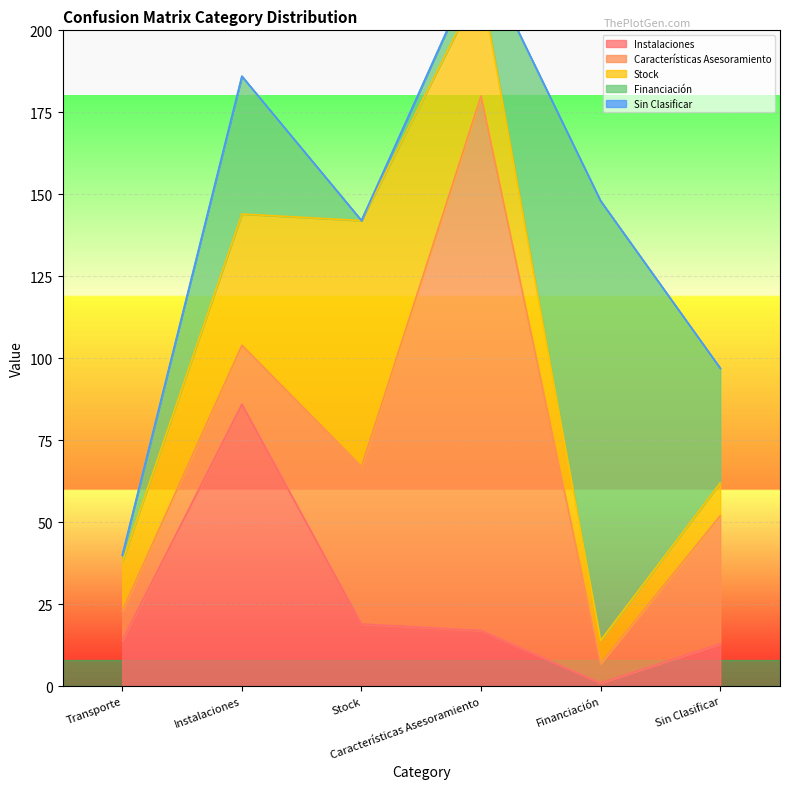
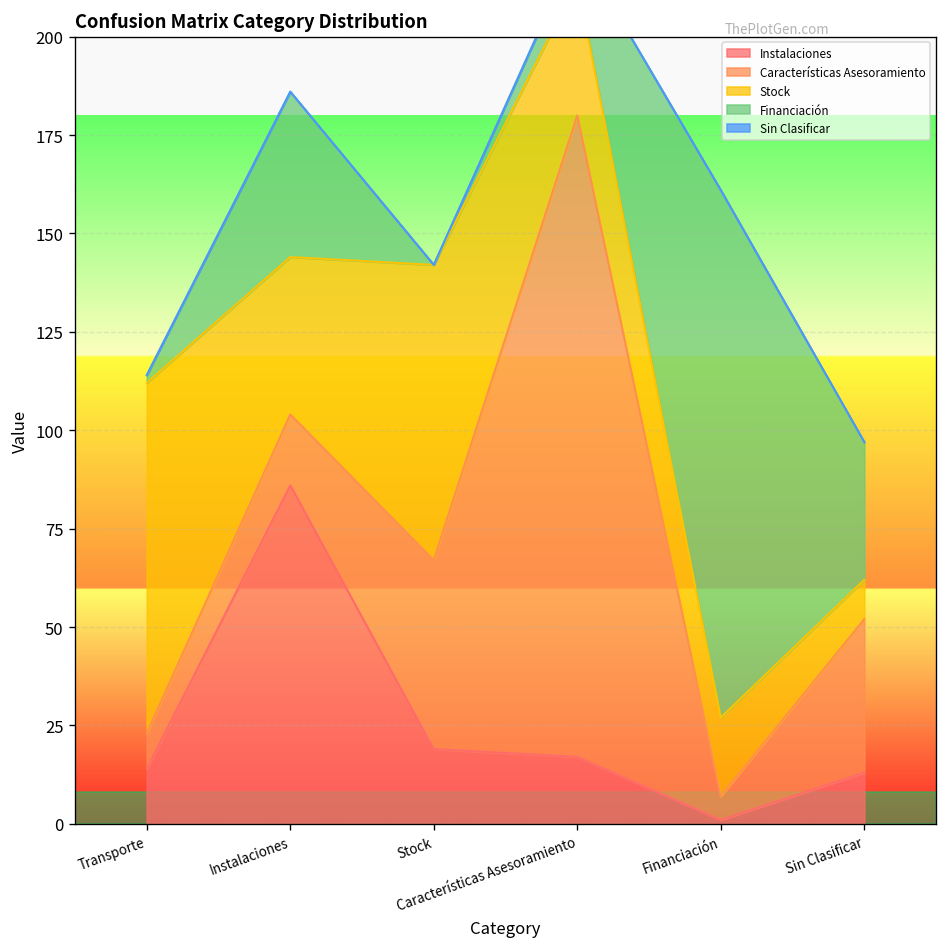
Stock, Transporte: 15 -> 89
Stock, Financiación: 7 -> 20
